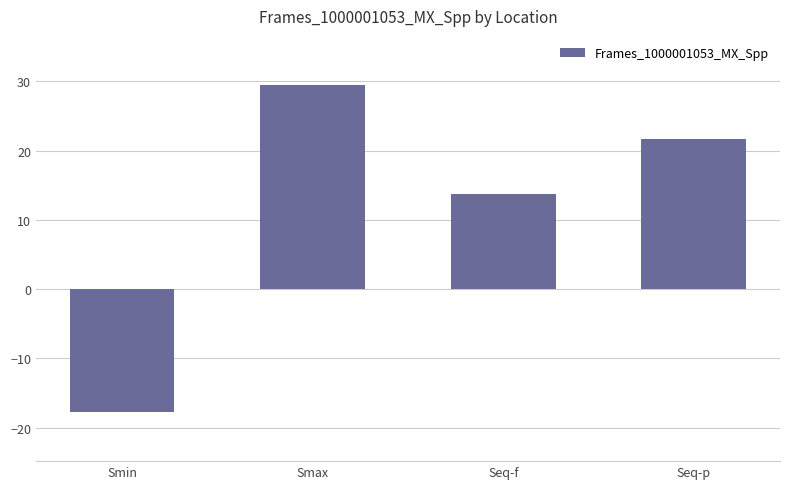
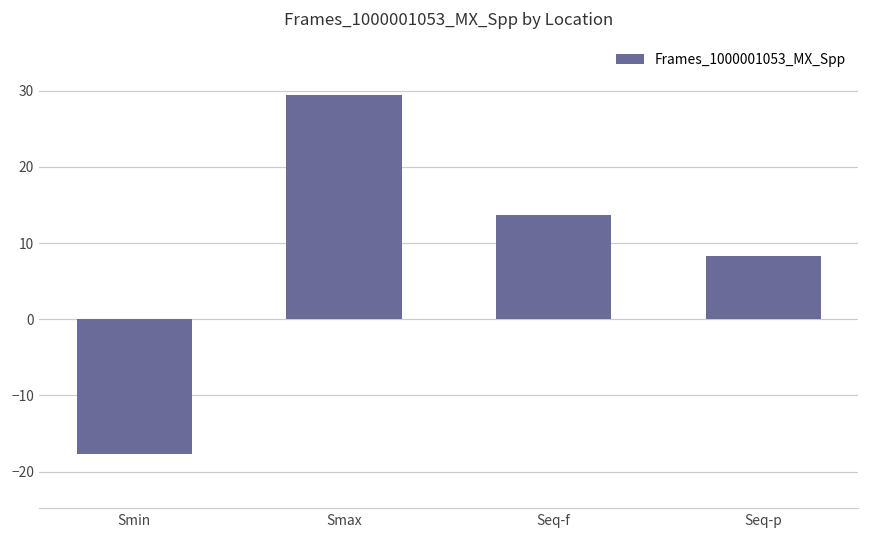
Seq-p: 22 -> 8
